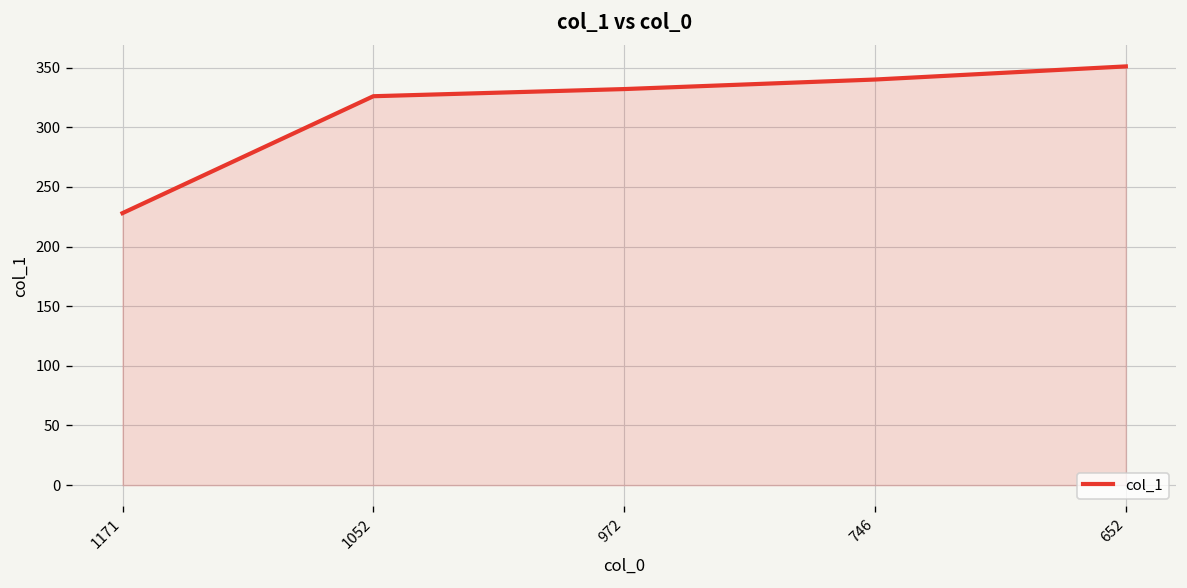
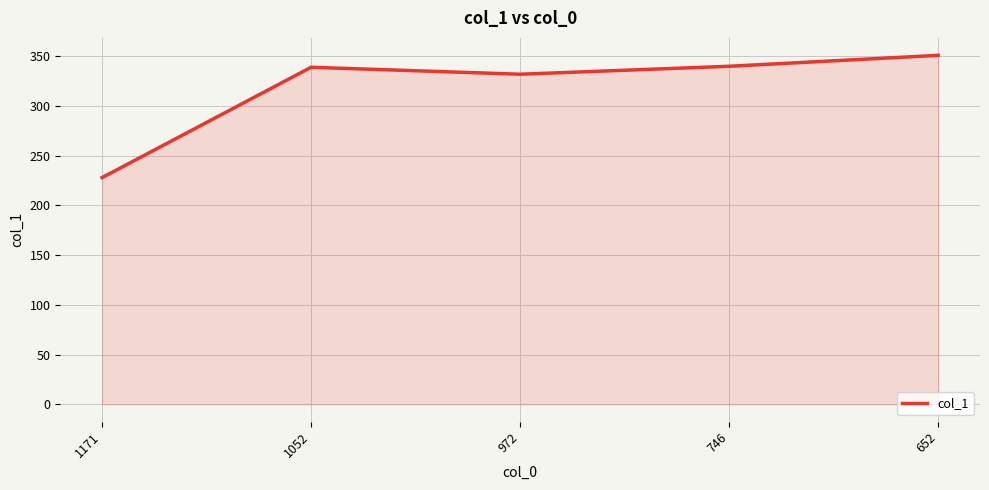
1052: 330 -> 340
